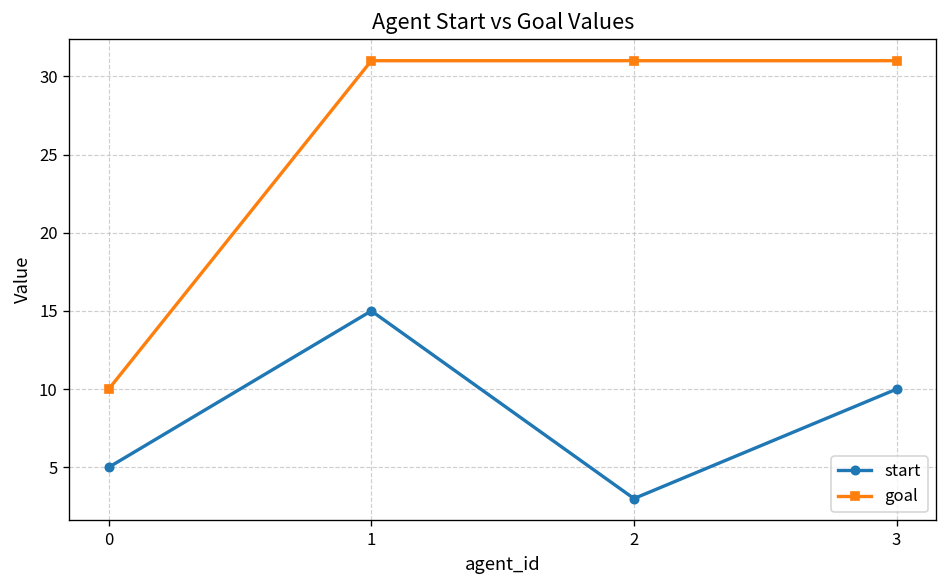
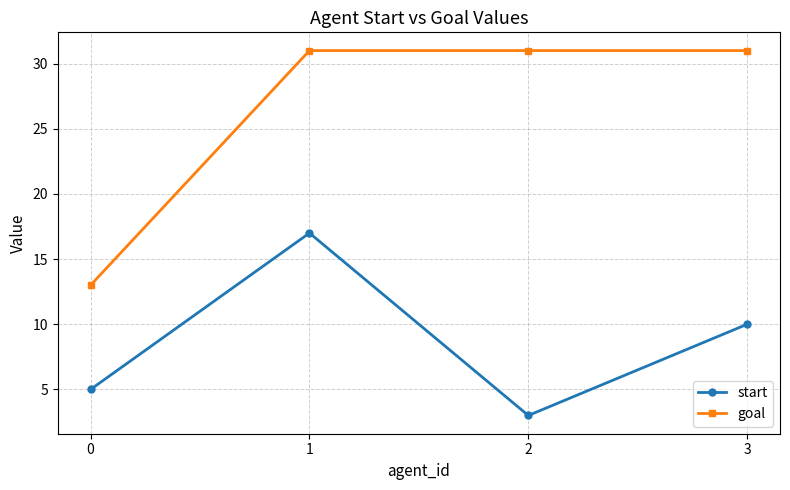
goal, 0: 10 -> 13
start, 1: 15 -> 17
